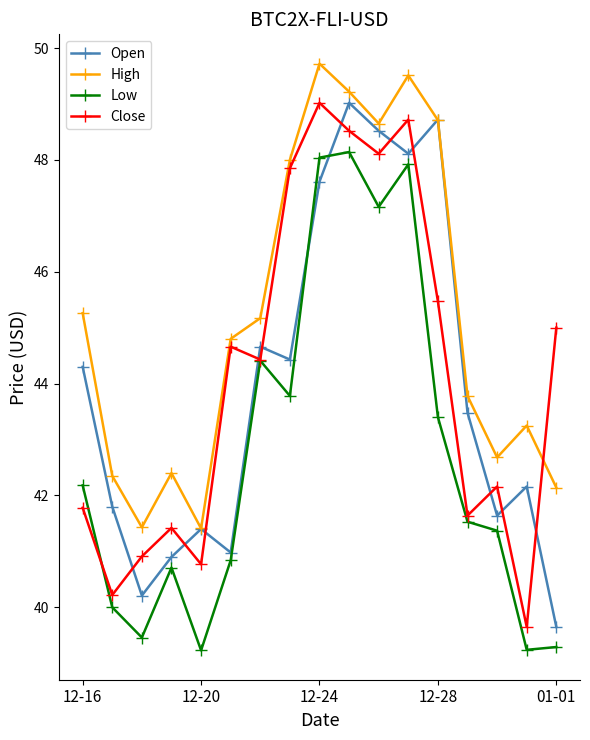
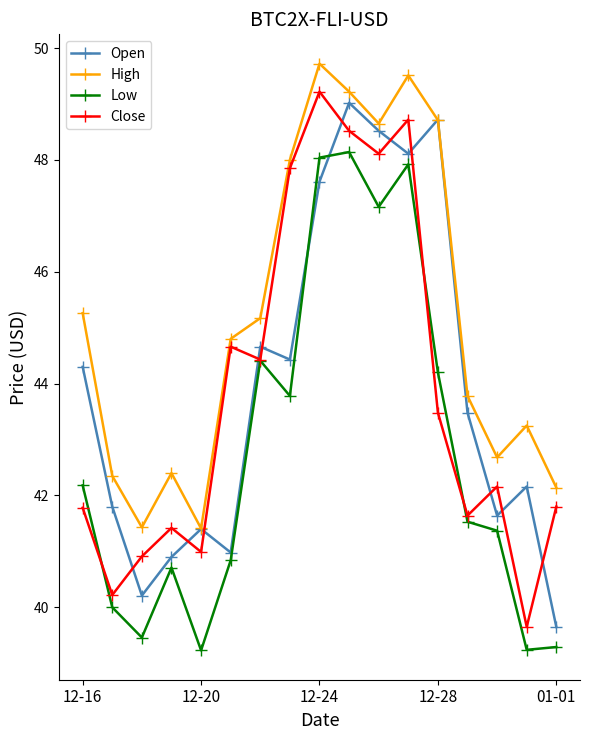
Close, 12-20: 40.8 -> 41.0
Close, 12-24: 49.0 -> 49.2
Low, 12-28: 43.4 -> 44.2
Close, 12-28: 45.5 -> 43.5
Close, 01-01: 45.0 -> 41.8
